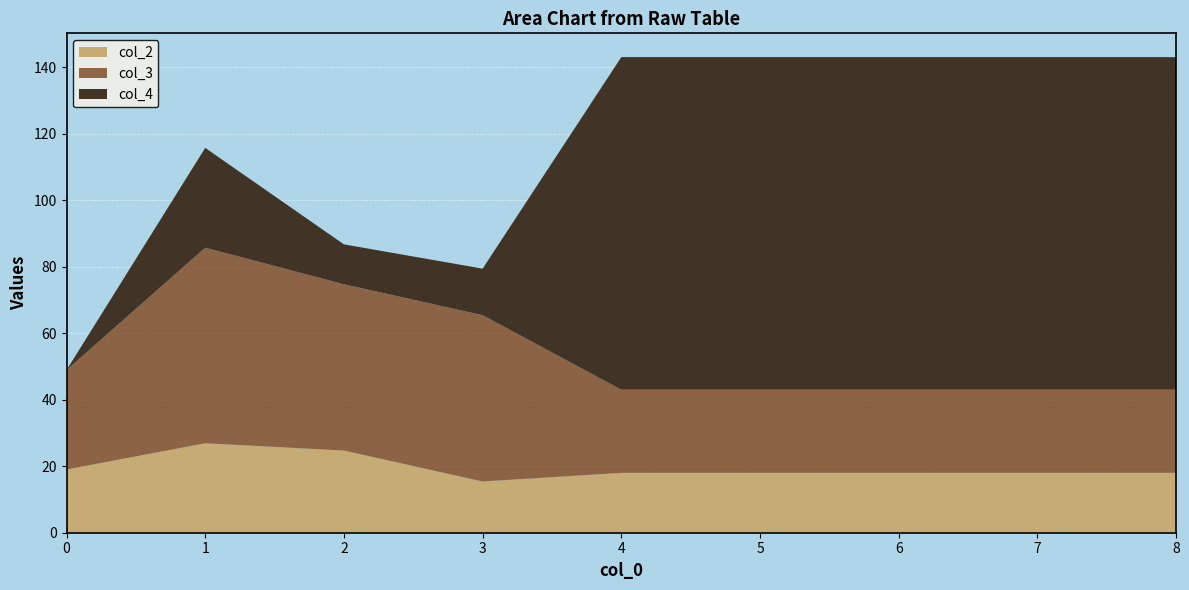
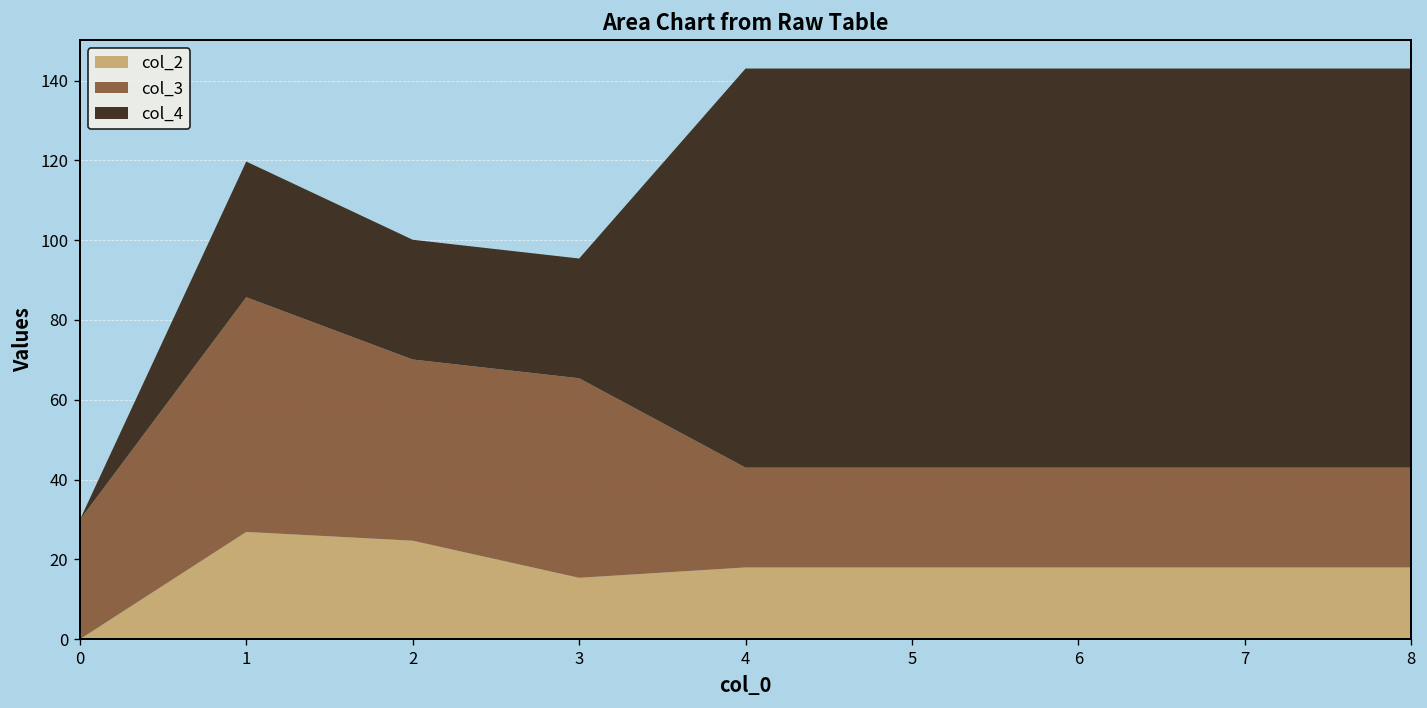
col_2, 0: 19 -> 0
col_4, 1: 30 -> 34
col_3, 2: 50 -> 45
col_4, 2: 12 -> 30
col_4, 3: 14 -> 30
